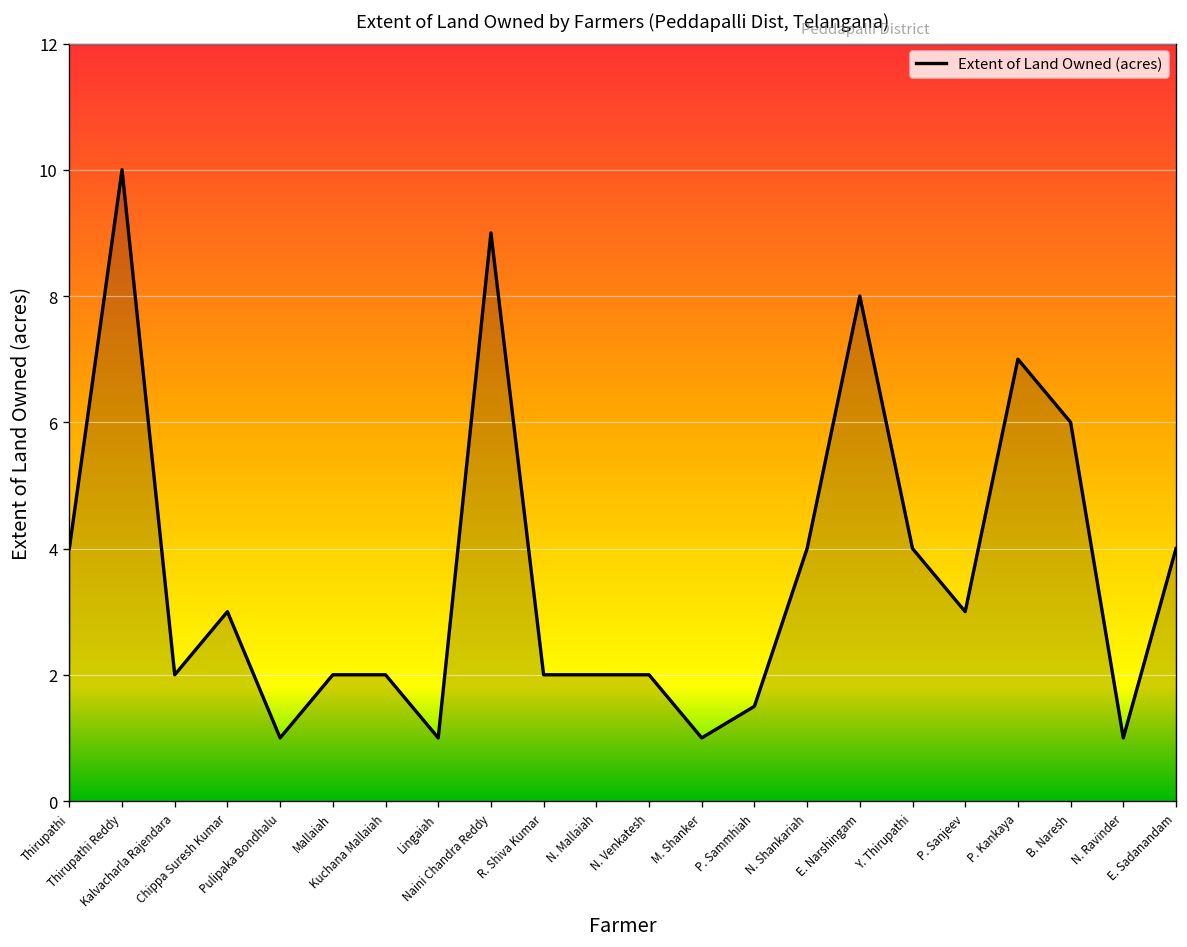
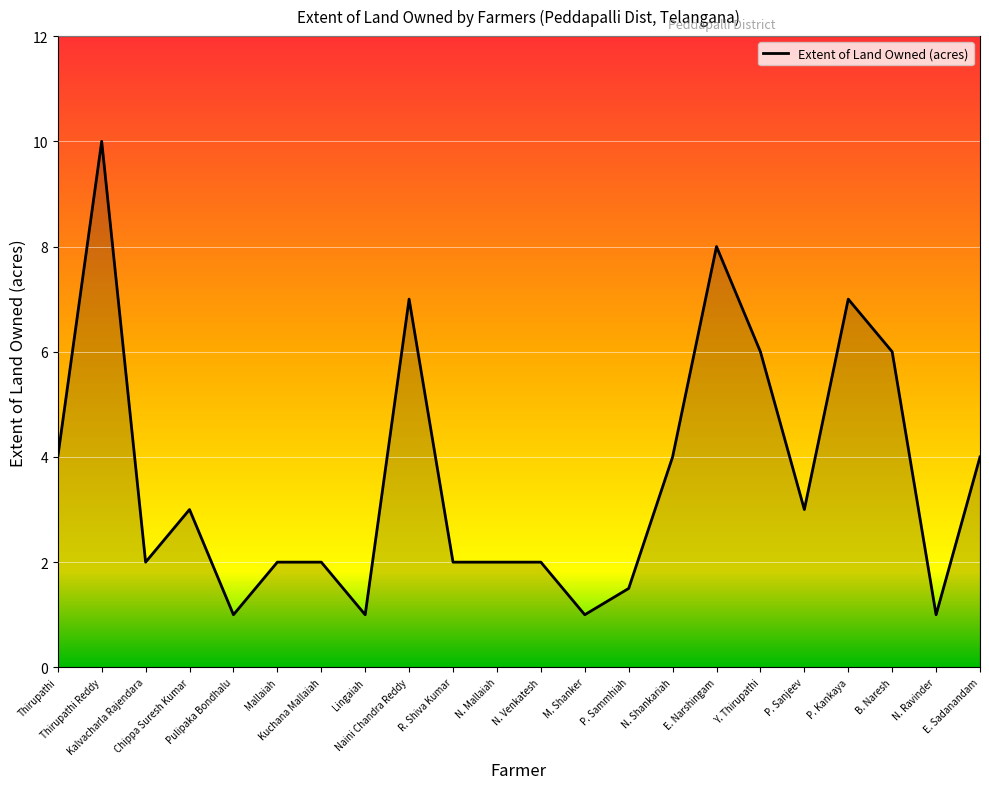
Naini Chandra Reddy: 9 -> 7
Y. Thirupathi: 4 -> 6
